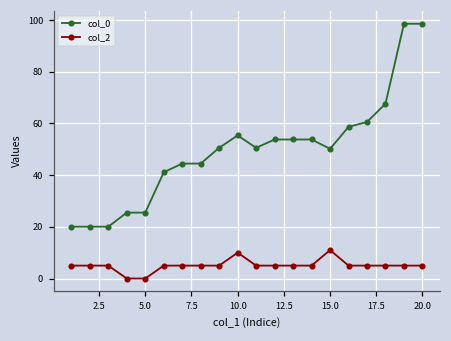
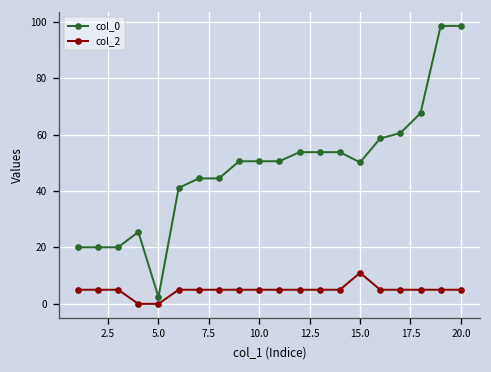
col_0, 5.0: 25 -> 2
col_0, 10.0: 55 -> 51
col_2, 10.0: 10 -> 5
